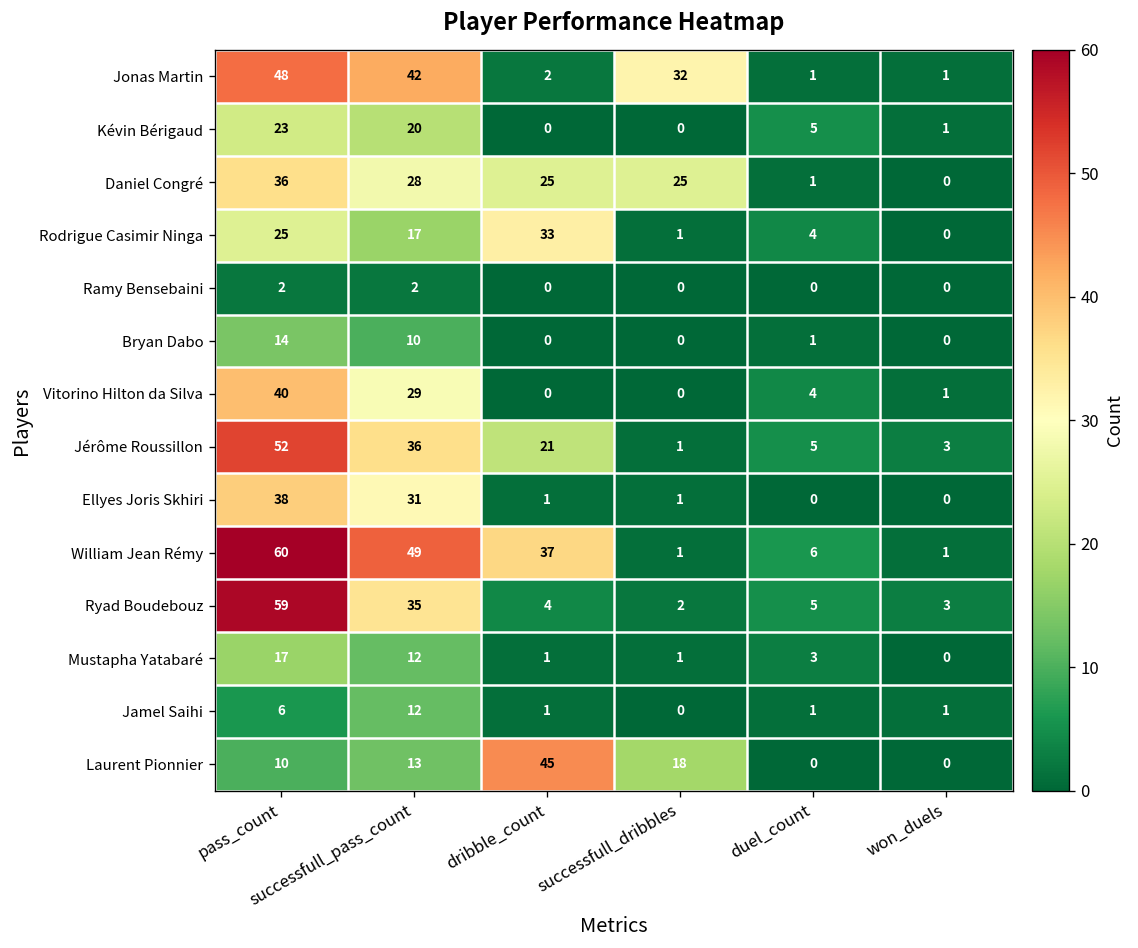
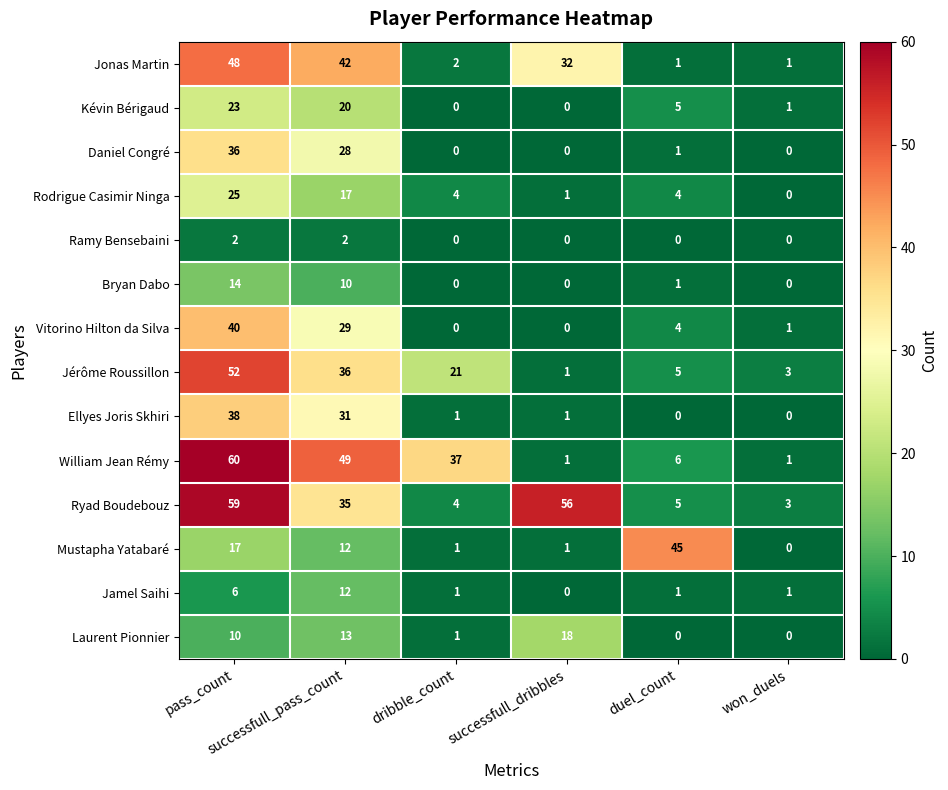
Daniel Congré, dribble_count: 25 -> 0
Daniel Congré, successfull_dribbles: 25 -> 0
Rodrigue Casimir Ninga, dribble_count: 33 -> 4
Ryad Boudebouz, successfull_dribbles: 2 -> 56
Mustapha Yatabaré, duel_count: 3 -> 45
Laurent Pionnier, dribble_count: 45 -> 1
